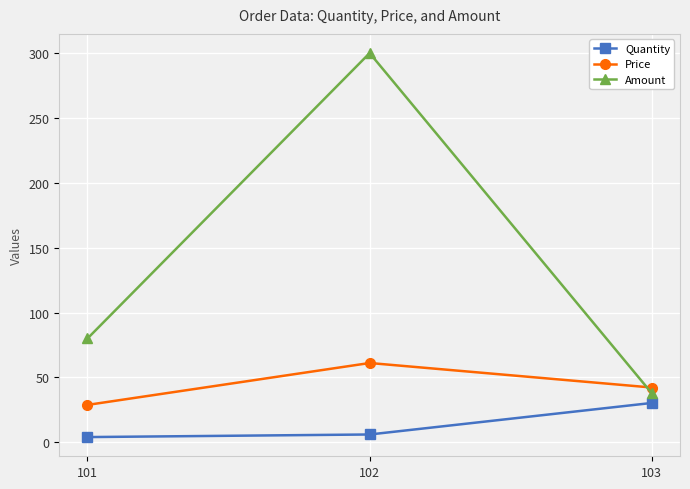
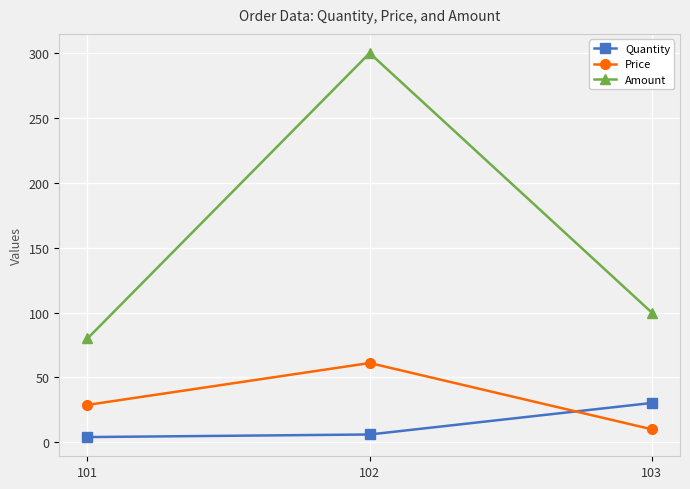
Price, 103: 42 -> 10
Amount, 103: 38 -> 100
